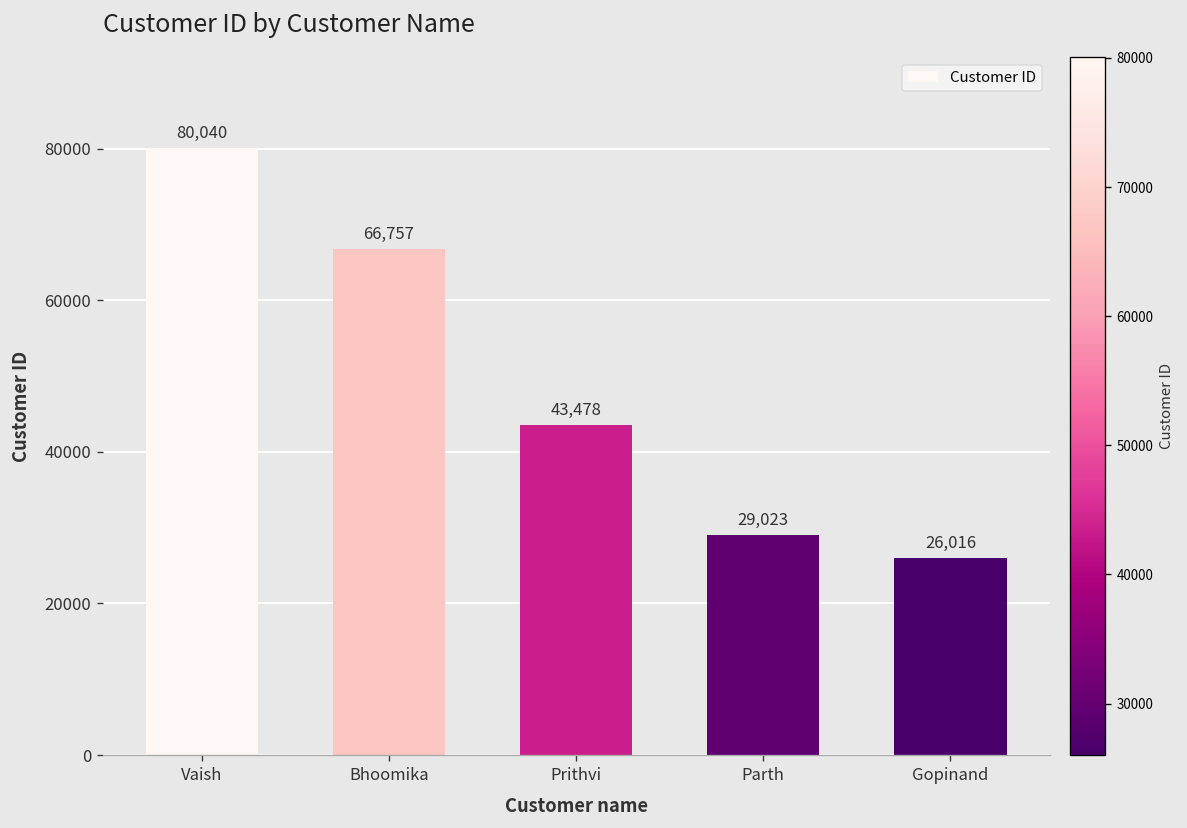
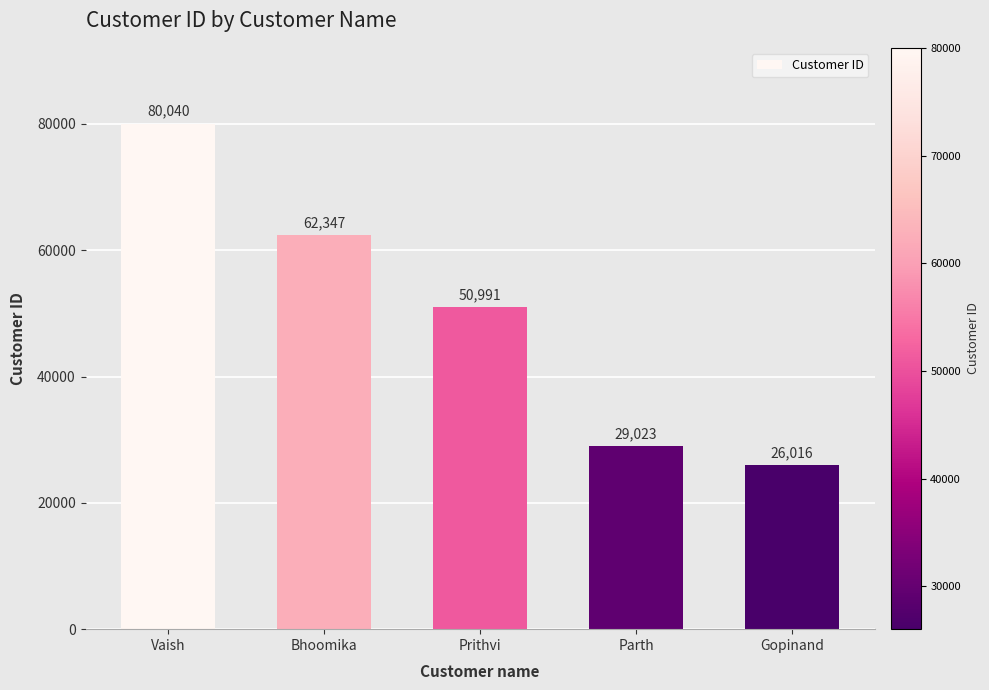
Bhoomika: 66,757 -> 62,347
Prithvi: 43,478 -> 50,991
